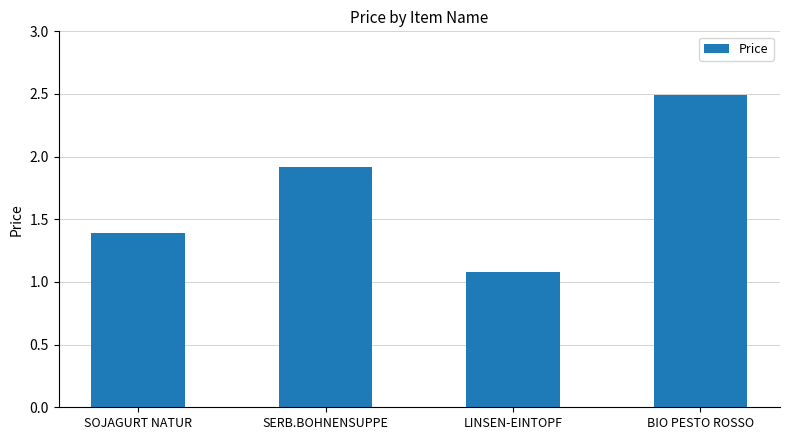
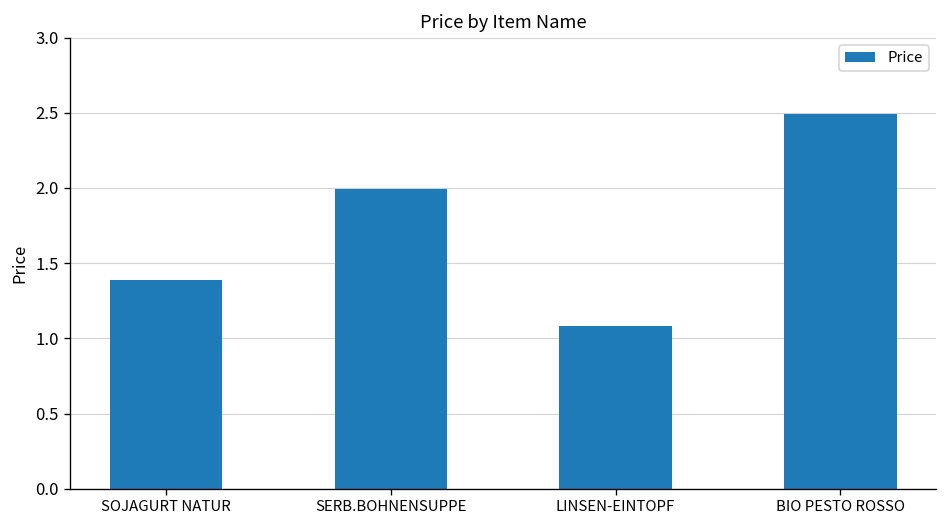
SERB.BOHNENSUPPE: 1.92 -> 1.99
